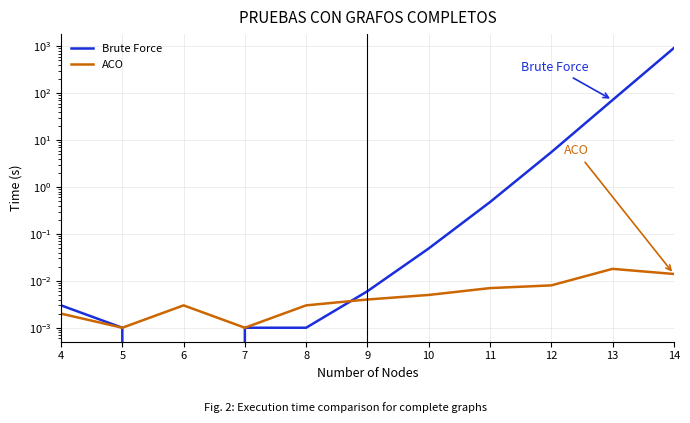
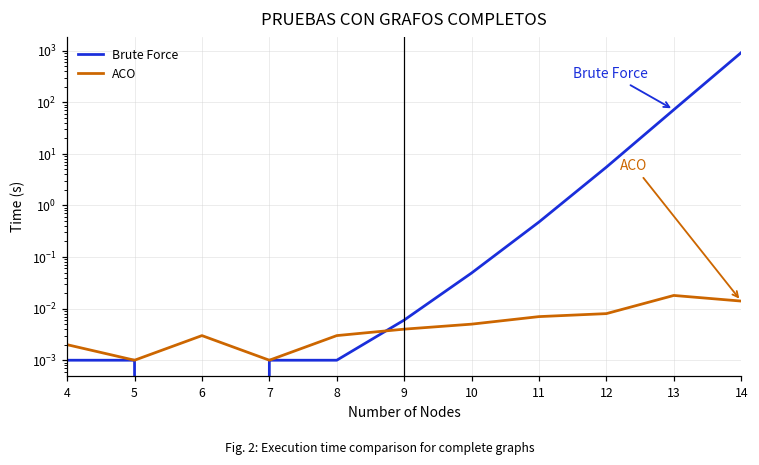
Brute Force, 4: 0.003 -> 0.001
